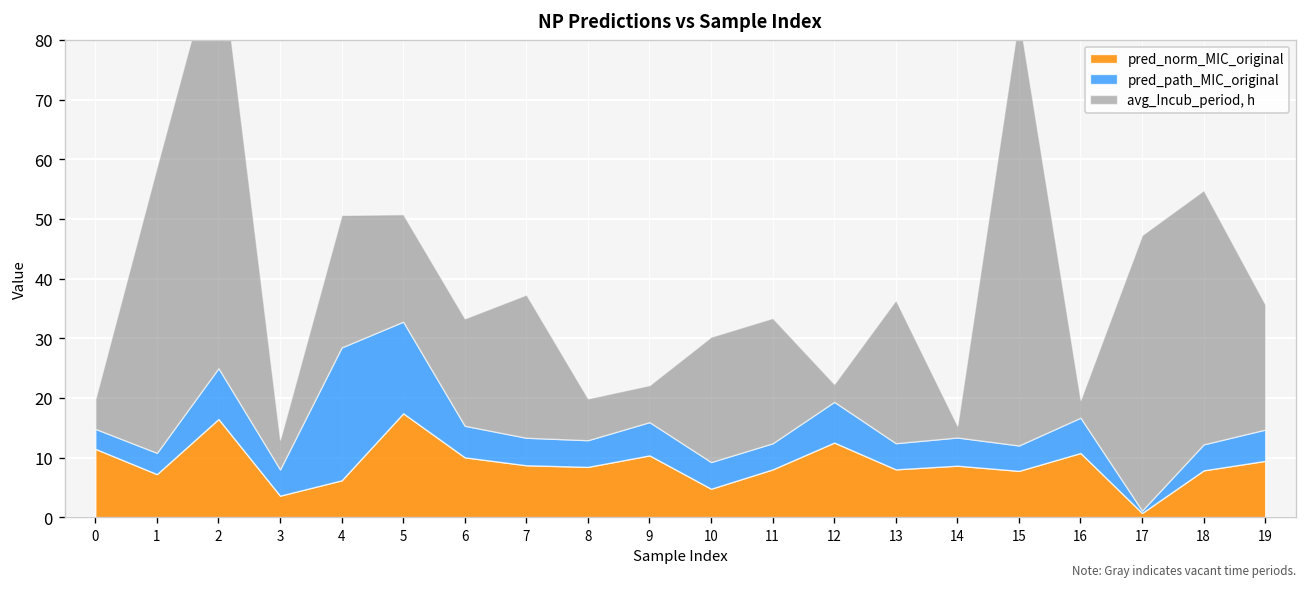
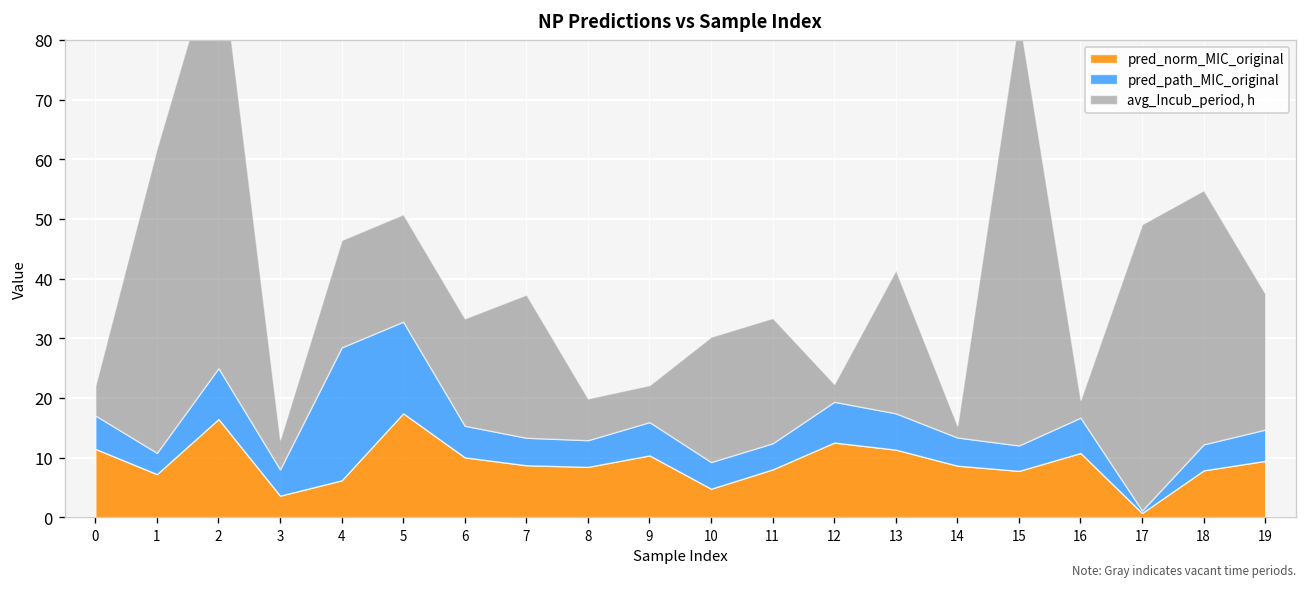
pred_path_MIC_original, 0: 3 -> 6
avg_Incub_period, h, 1: 48 -> 51
avg_Incub_period, h, 4: 22 -> 18
pred_norm_MIC_original, 13: 8 -> 11
pred_path_MIC_original, 13: 4 -> 6
avg_Incub_period, h, 17: 46 -> 48
avg_Incub_period, h, 19: 21 -> 23
